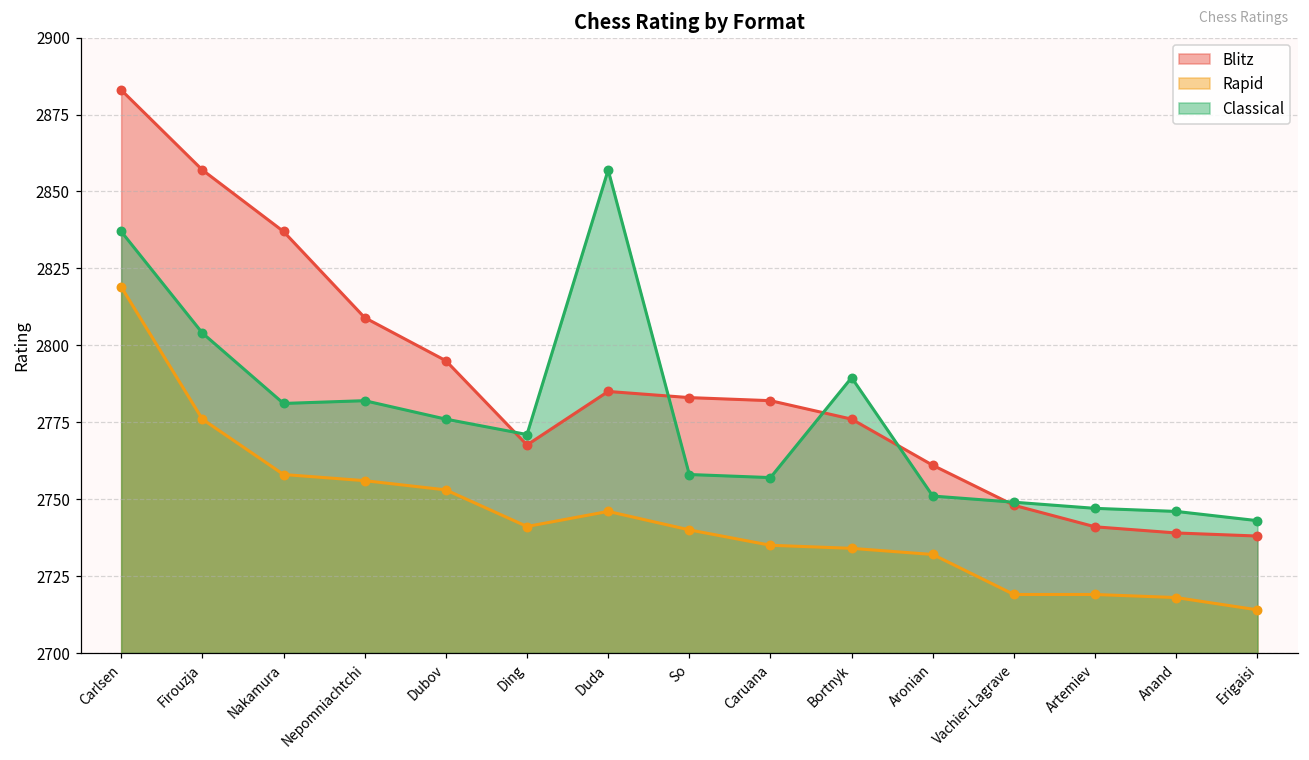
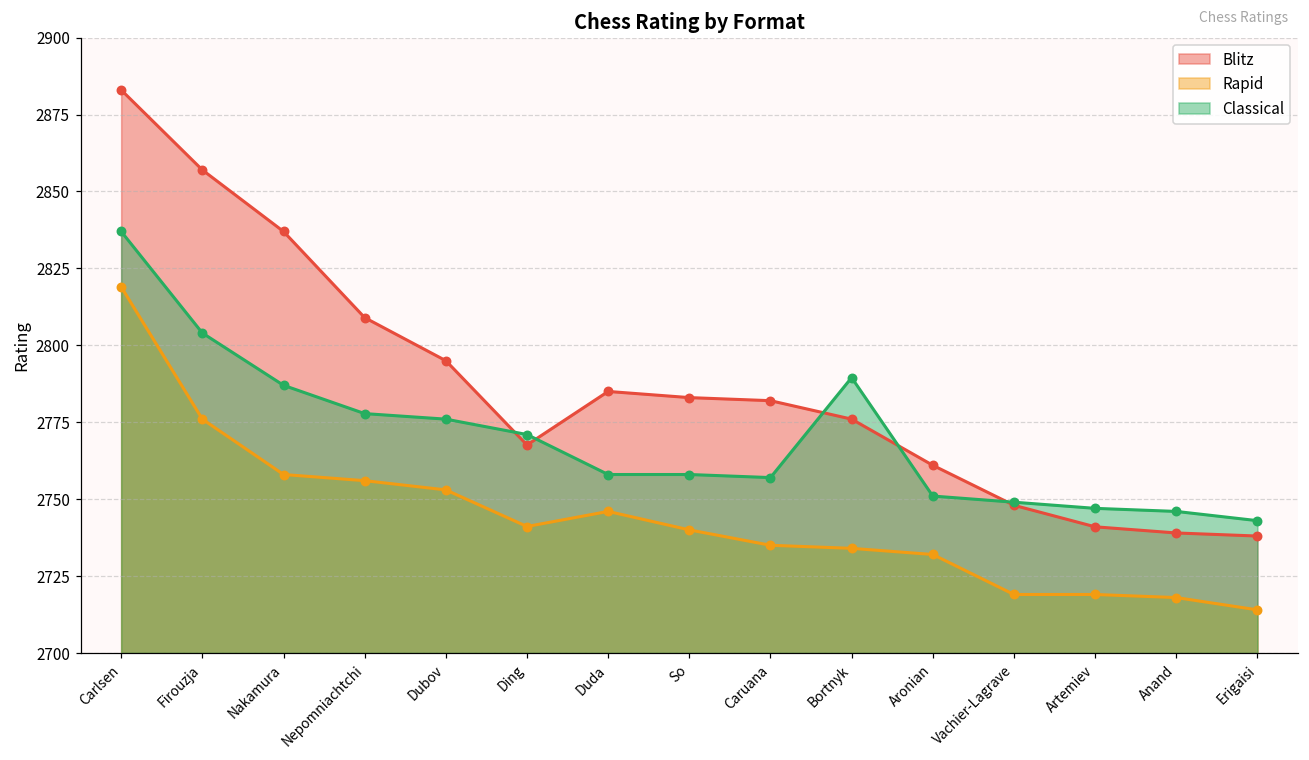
Classical, Nakamura: 2781 -> 2787
Classical, Nepomniachtchi: 2782 -> 2778
Classical, Duda: 2857 -> 2758
